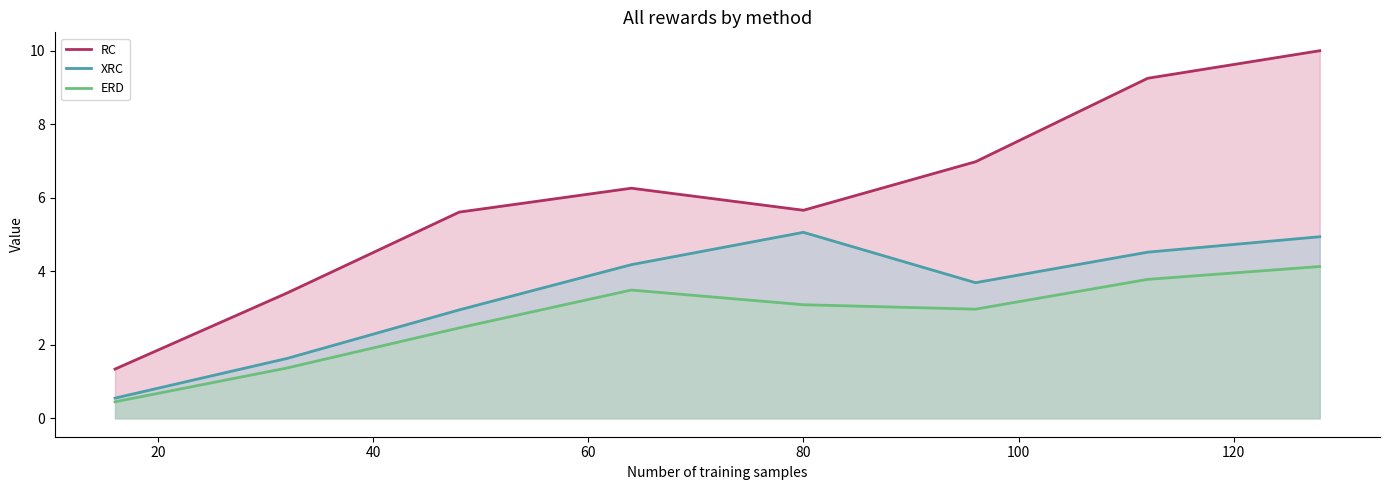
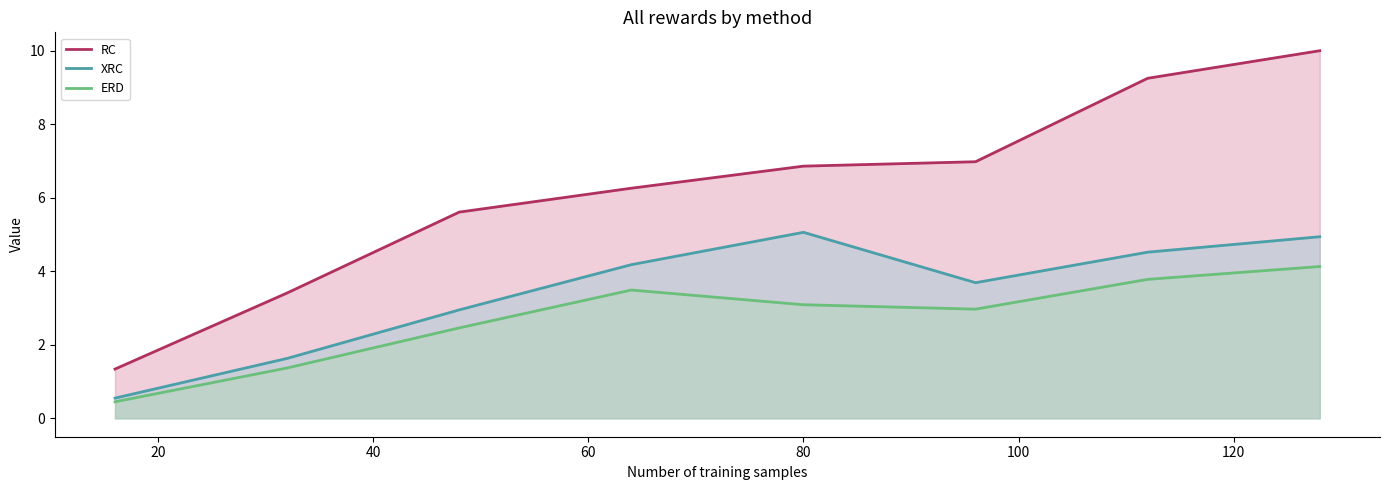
RC, 80: 5.7 -> 6.9
